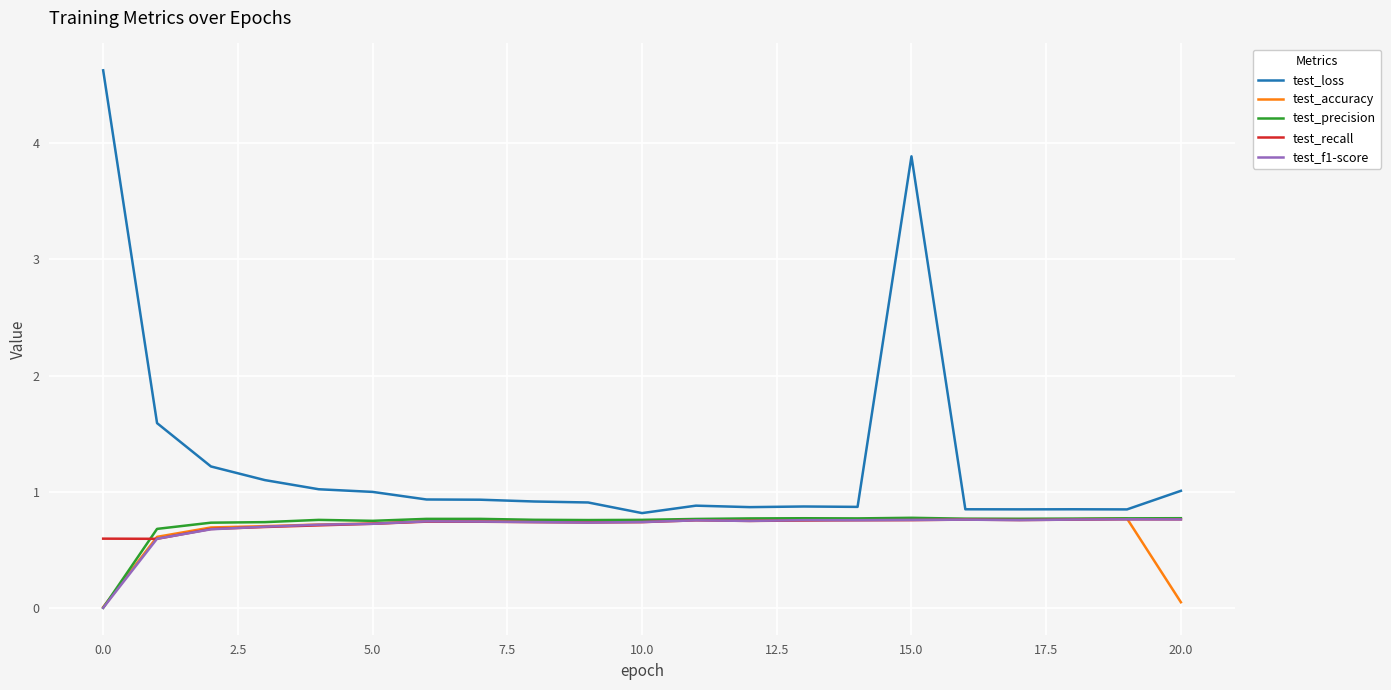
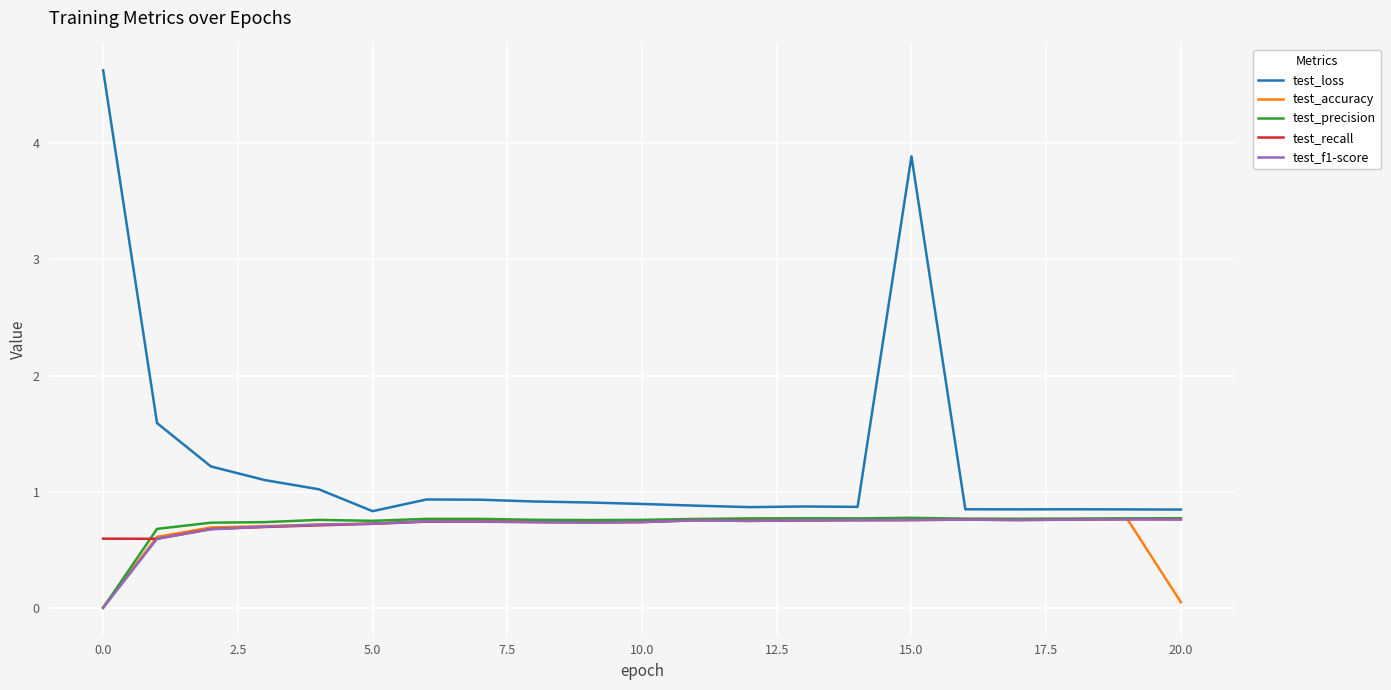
test_loss, 5.0: 1.00 -> 0.83
test_loss, 10.0: 0.82 -> 0.90
test_loss, 20.0: 1.01 -> 0.85
